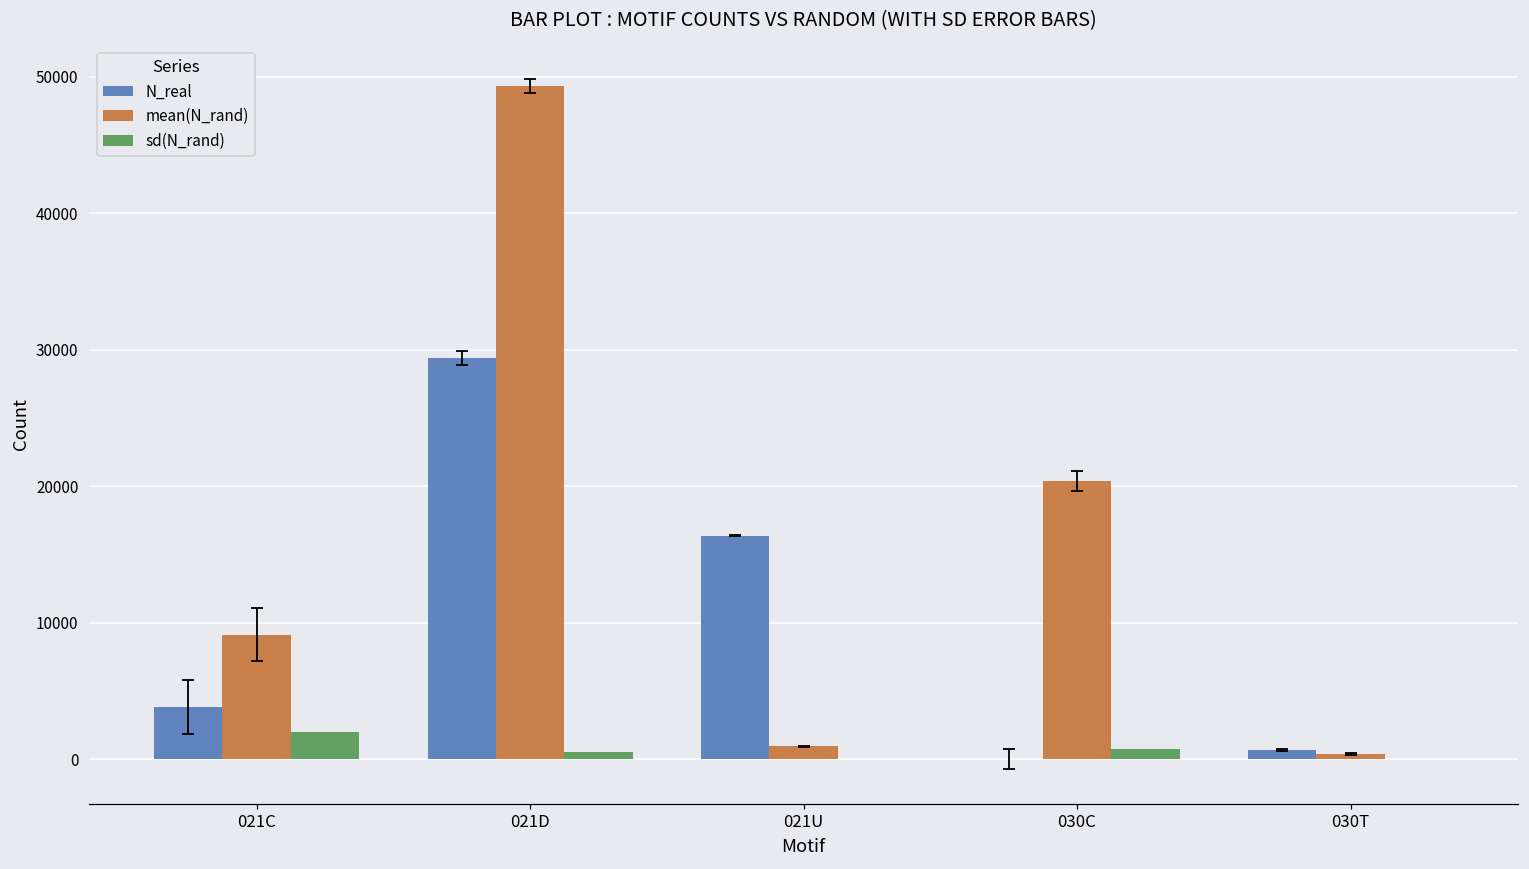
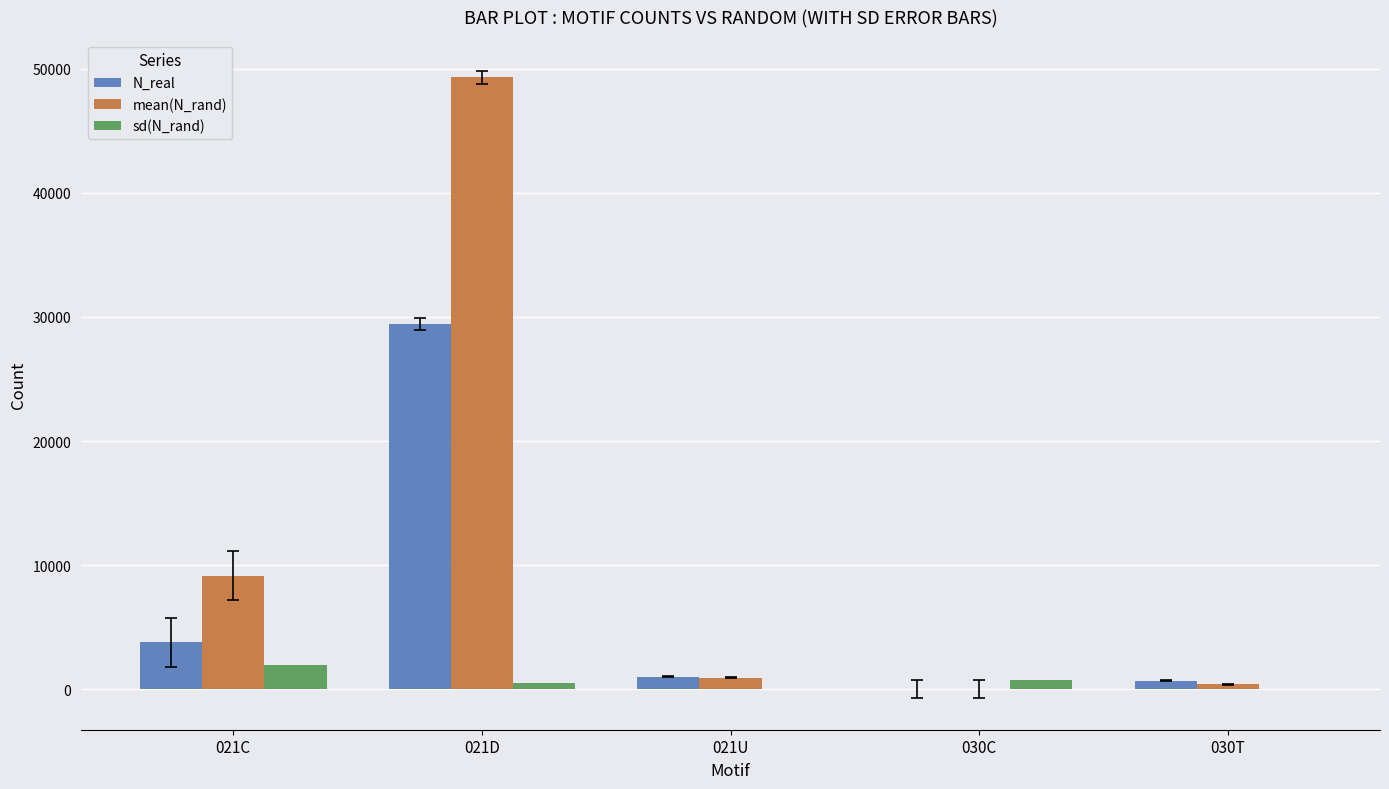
N_real, 021U: 16400 -> 1000
mean(N_rand), 030C: 20400 -> 0
